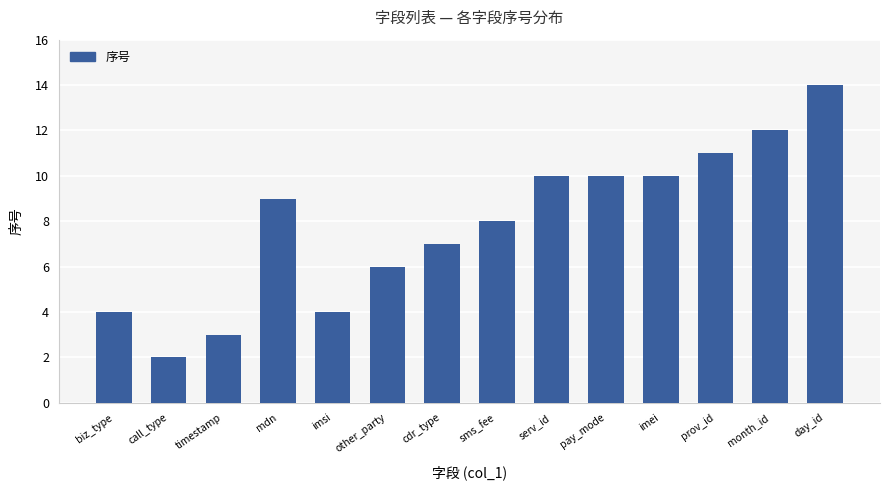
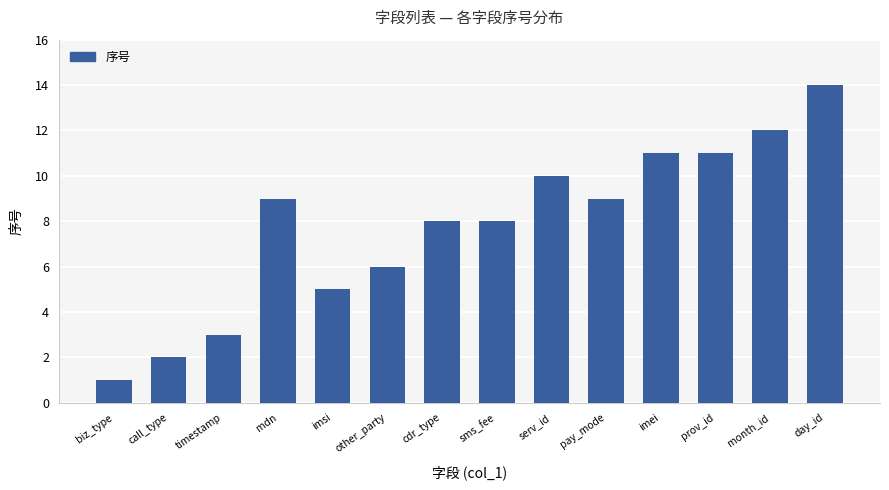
biz_type: 4 -> 1
imsi: 4 -> 5
cdr_type: 7 -> 8
pay_mode: 10 -> 9
imei: 10 -> 11
